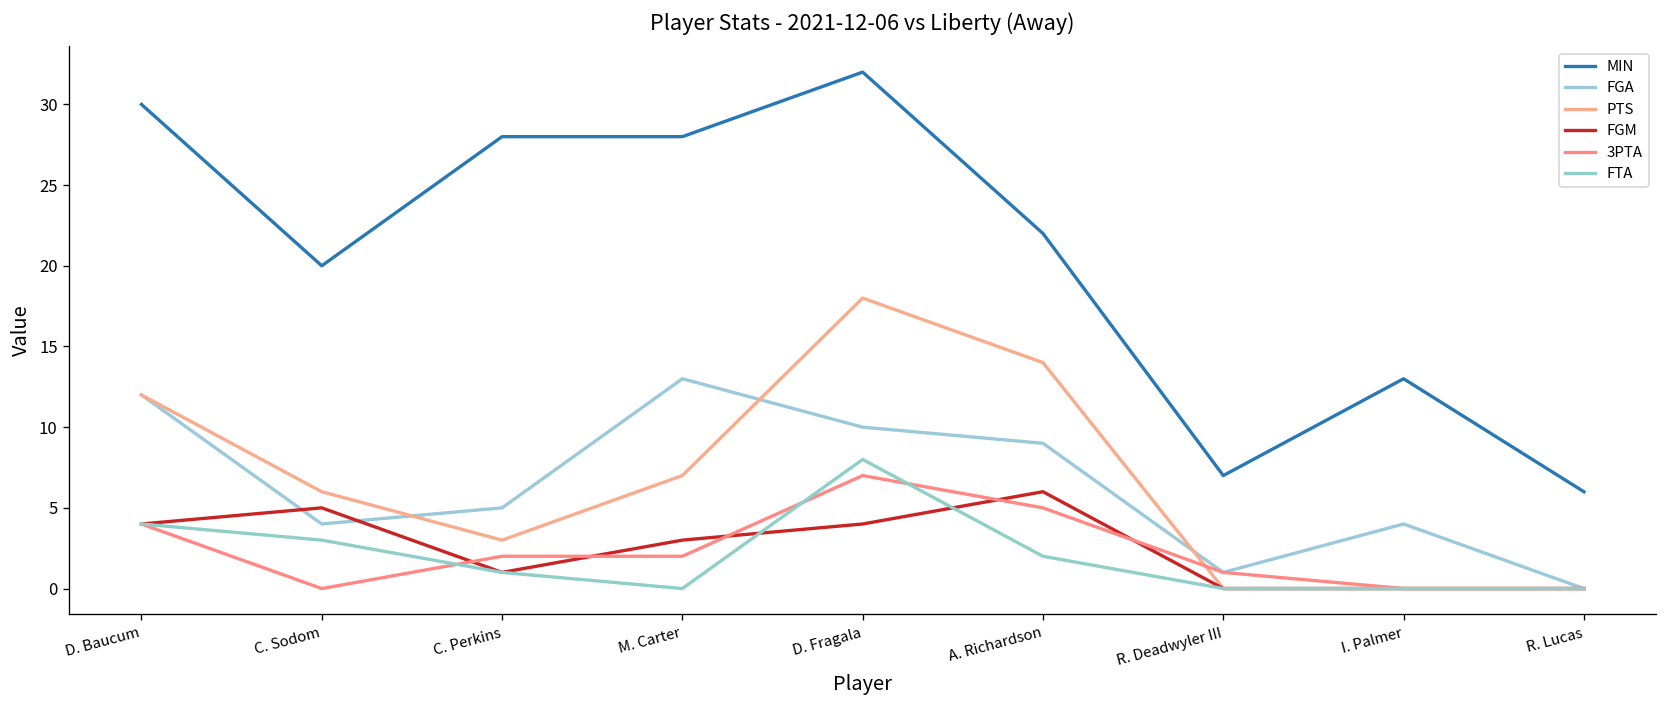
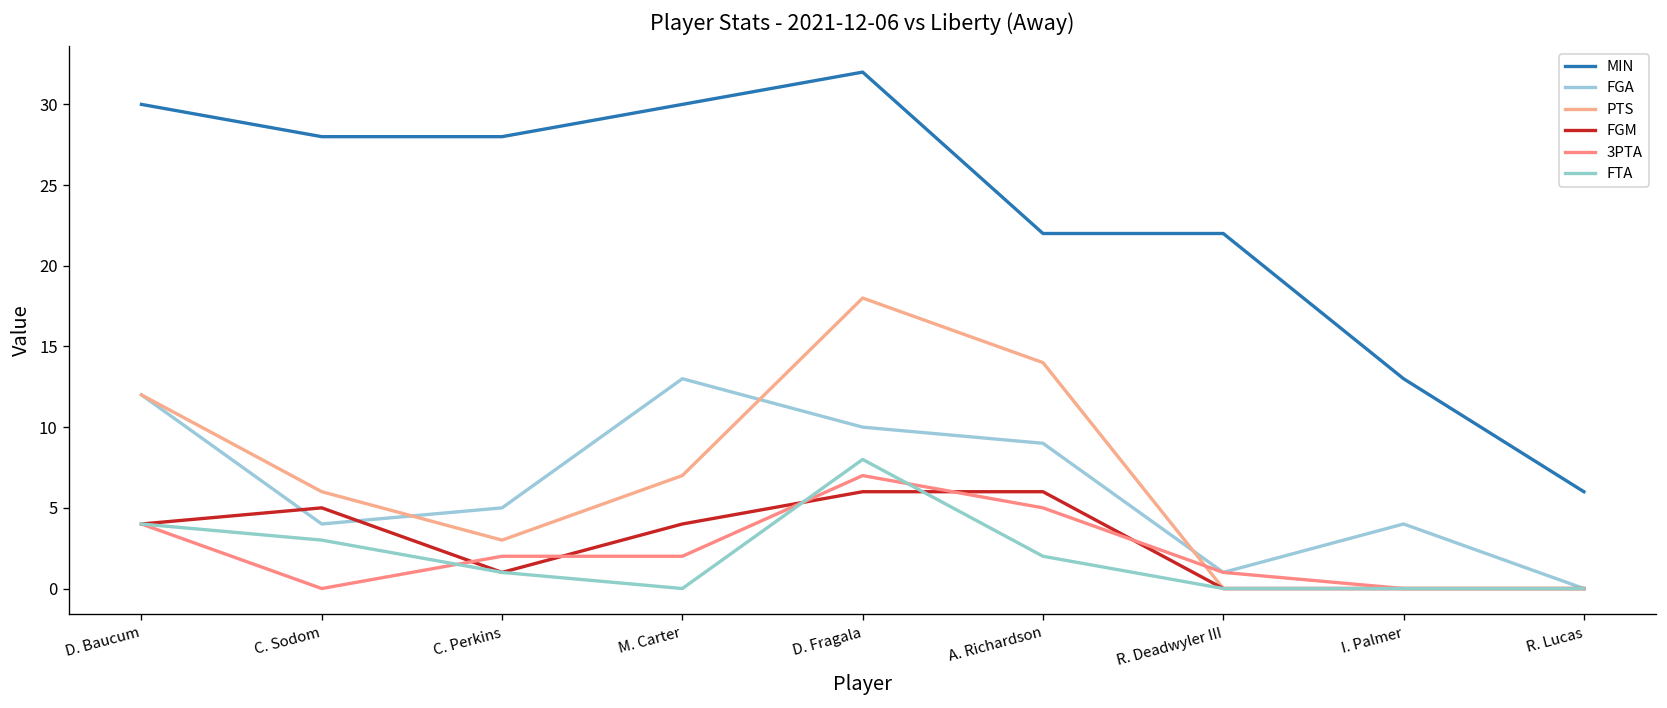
MIN, C. Sodom: 20 -> 28
MIN, M. Carter: 28 -> 30
FGM, M. Carter: 3 -> 4
FGM, D. Fragala: 4 -> 6
MIN, R. Deadwyler III: 7 -> 22
